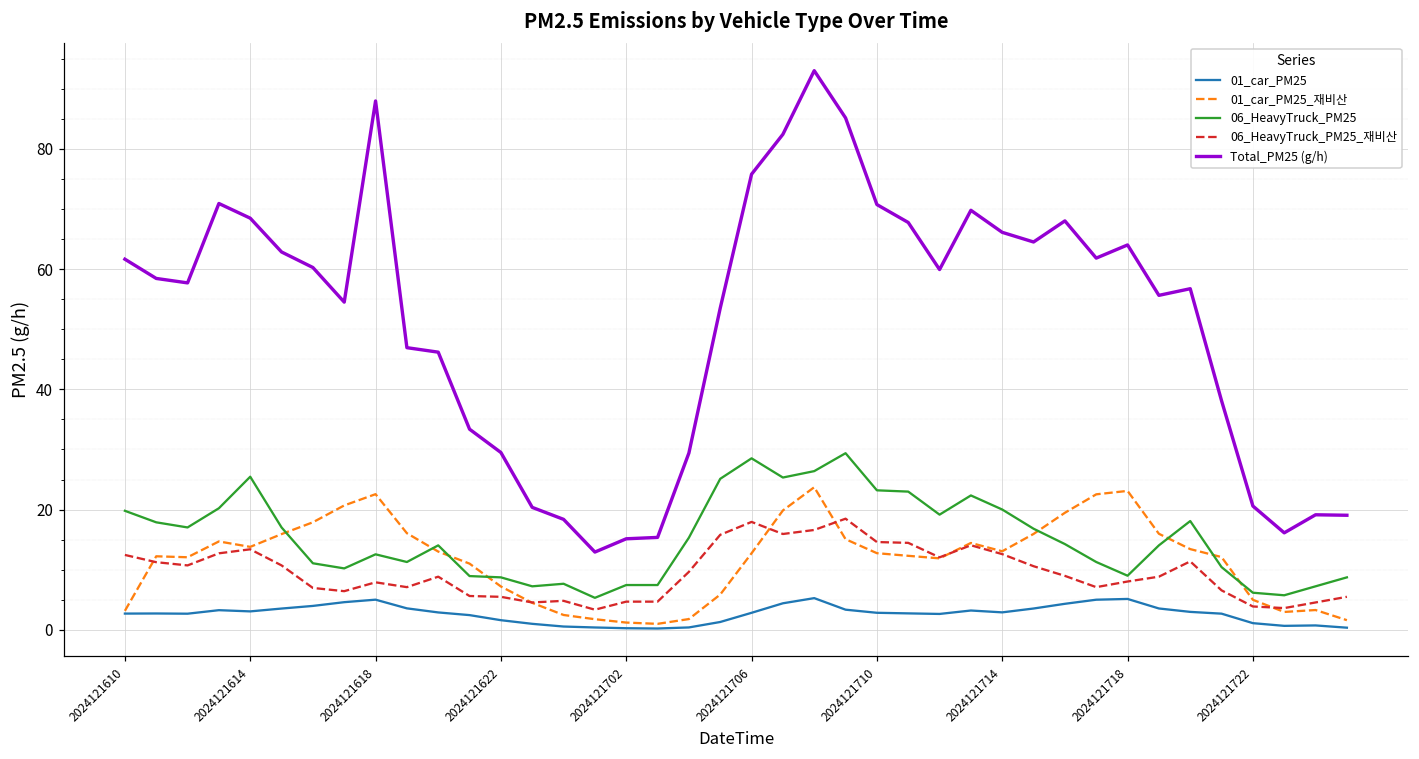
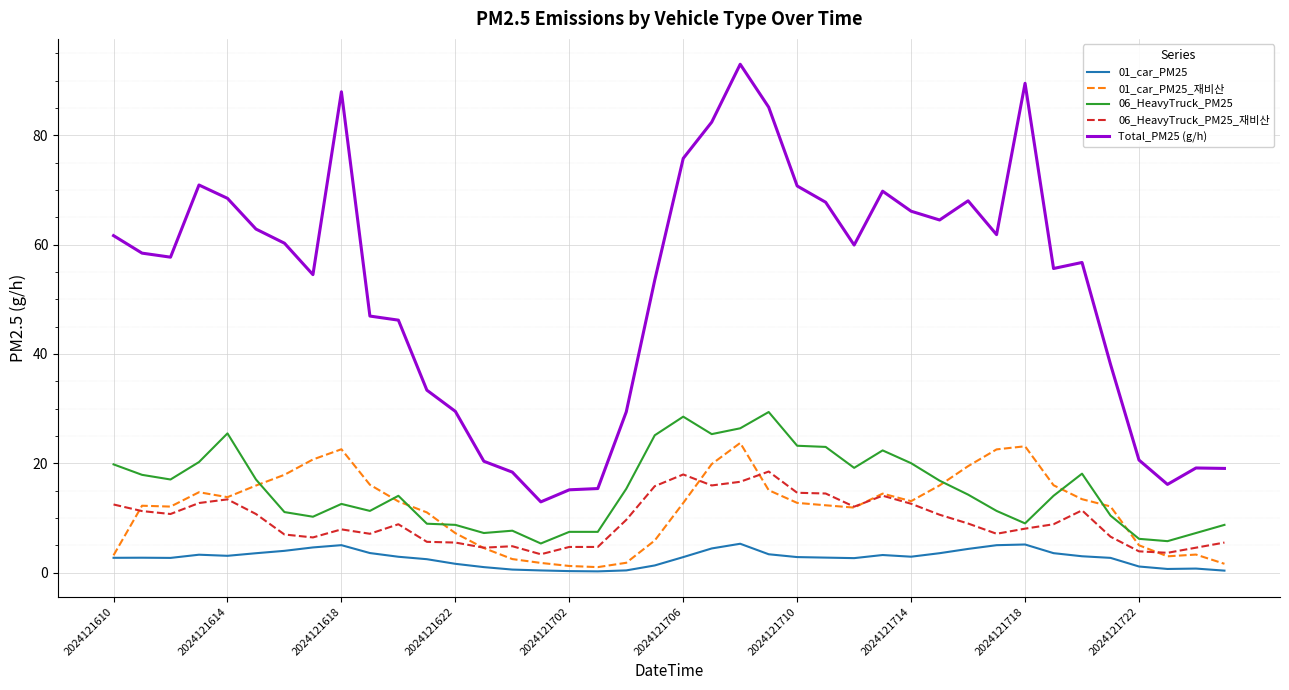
Total_PM25 (g/h), 2024121718: 64 -> 90
